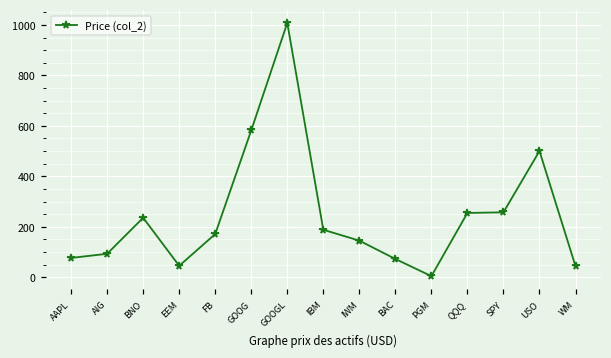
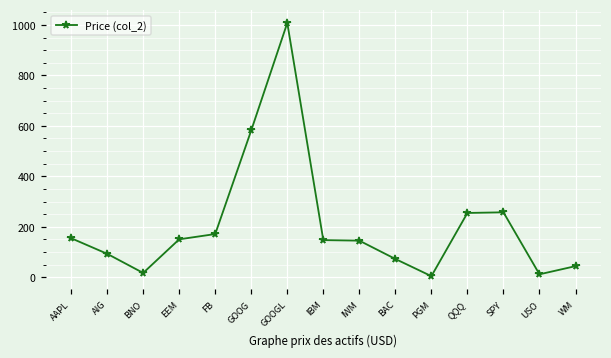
AAPL: 80 -> 160
BNO: 240 -> 20
EEM: 50 -> 150
IBM: 190 -> 150
USO: 500 -> 10
